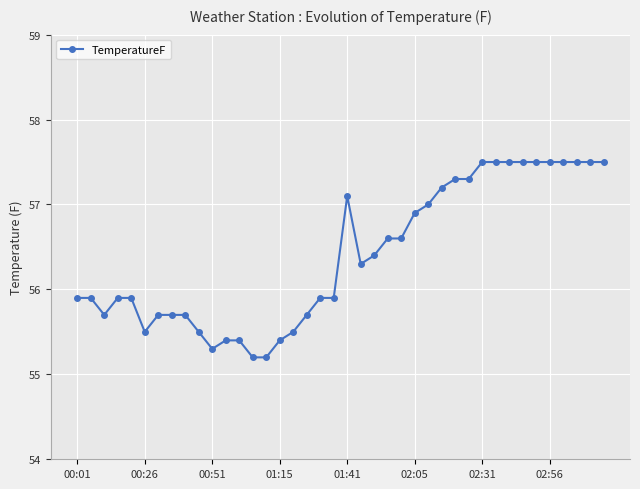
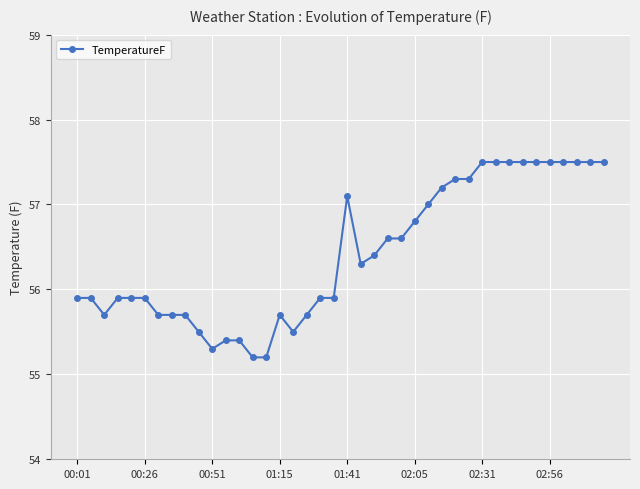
00:26: 55.5 -> 55.9
01:15: 55.4 -> 55.7
02:05: 56.9 -> 56.8
